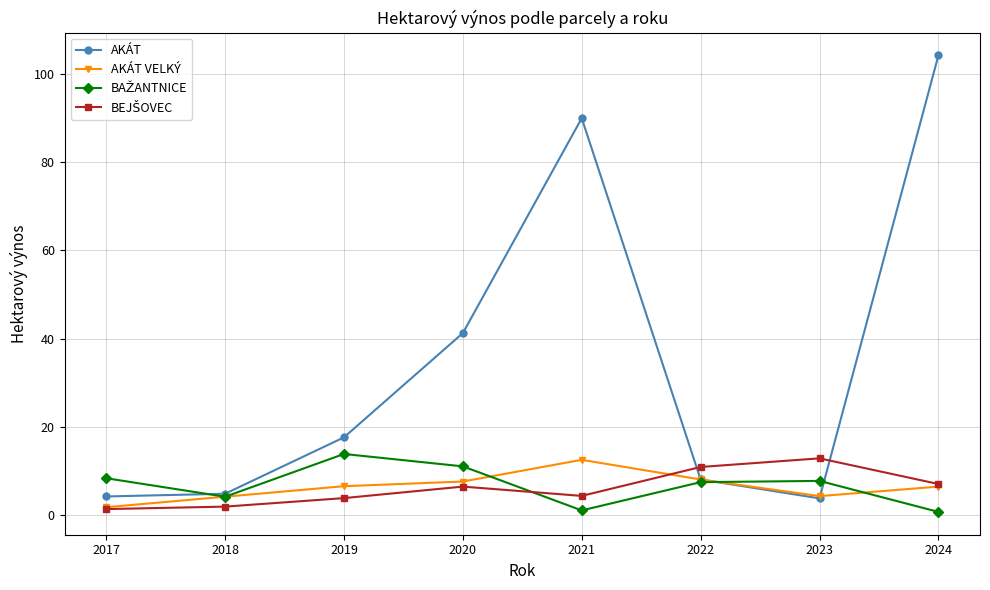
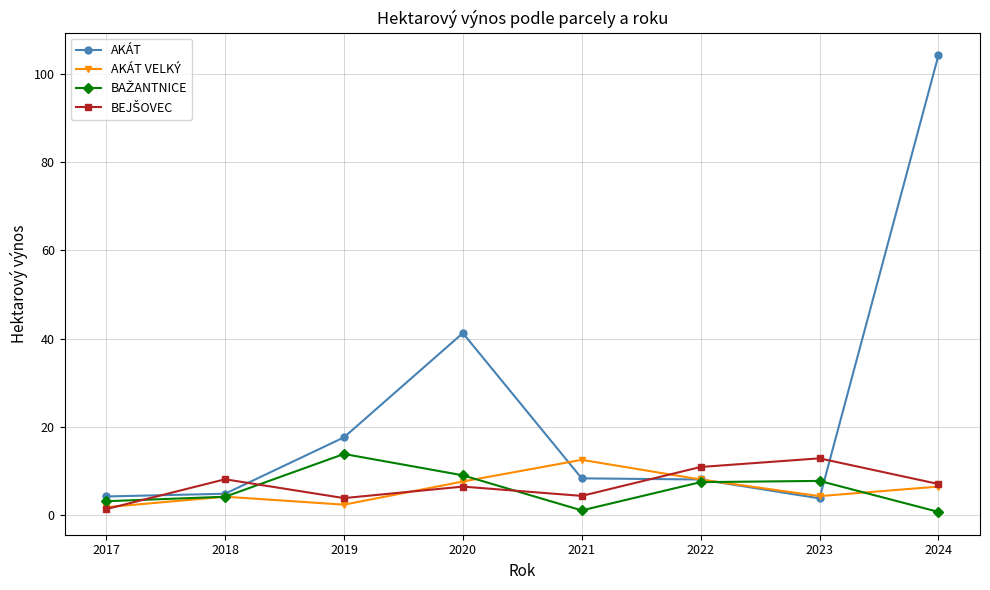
BAŽANTNICE, 2017: 8 -> 3
BEJŠOVEC, 2018: 2 -> 8
AKÁT VELKÝ, 2019: 7 -> 2
BAŽANTNICE, 2020: 11 -> 9
AKÁT, 2021: 90 -> 8
